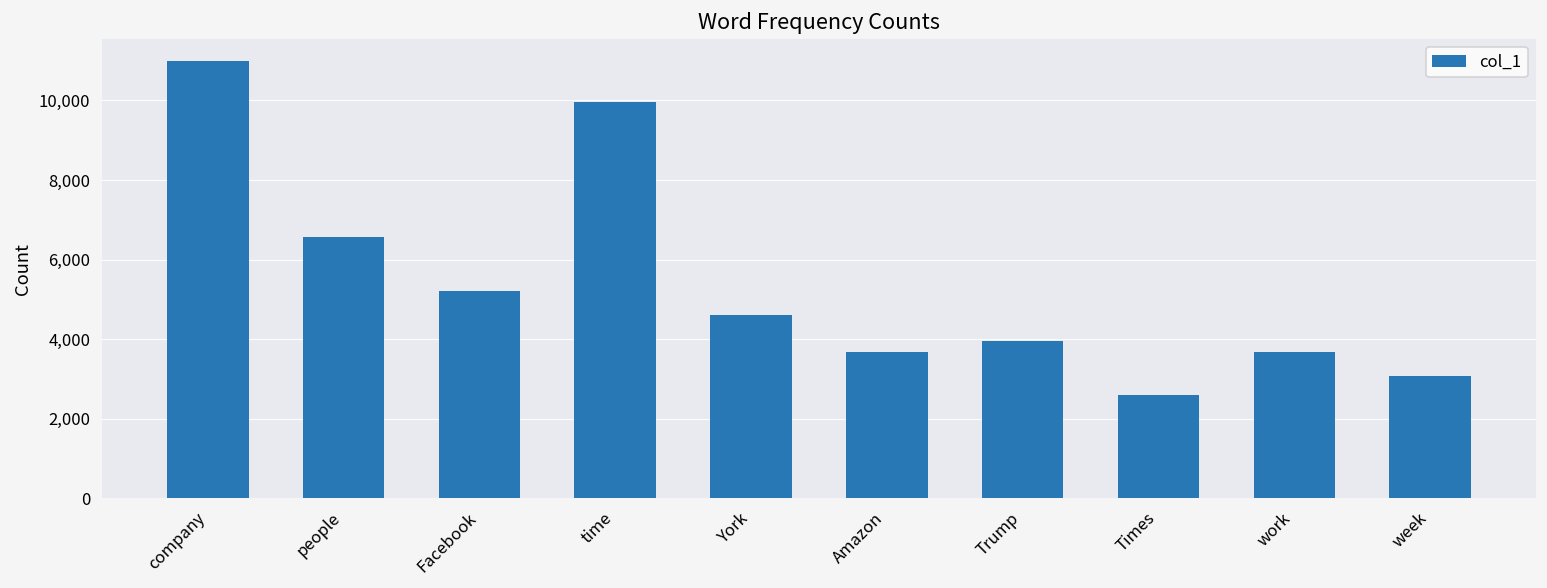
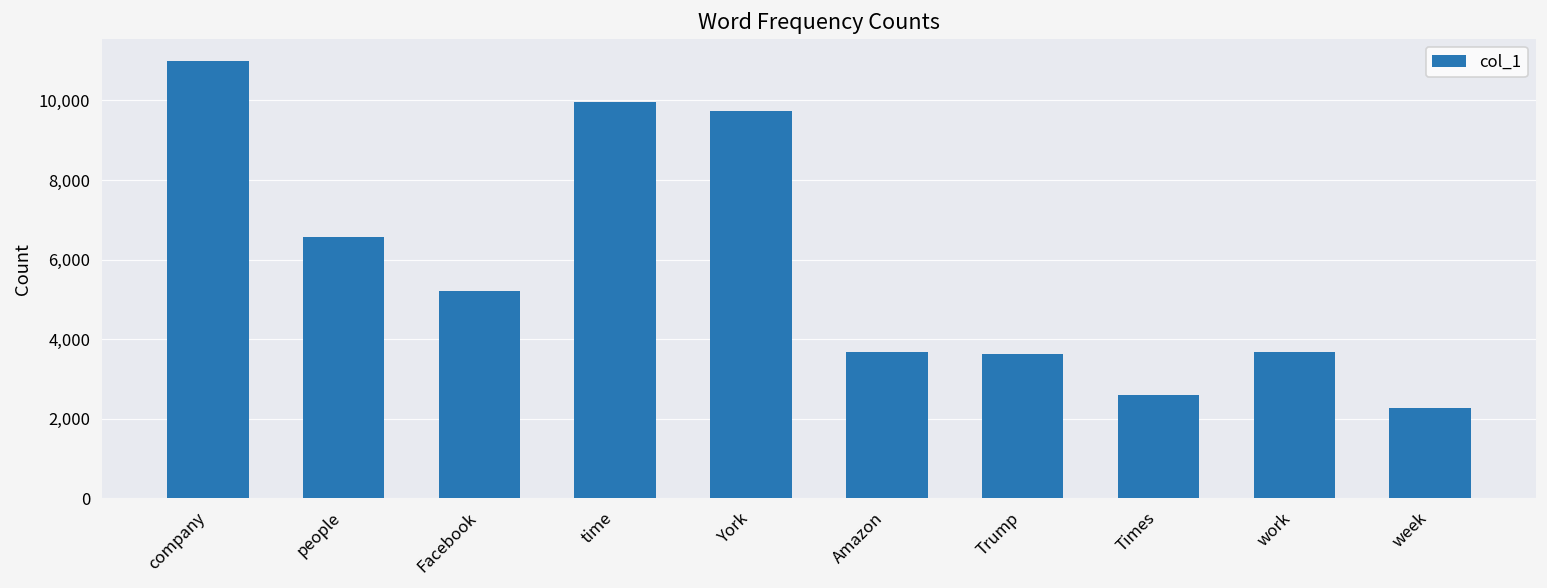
York: 4,600 -> 9,700
Trump: 4,000 -> 3,600
week: 3,100 -> 2,300
